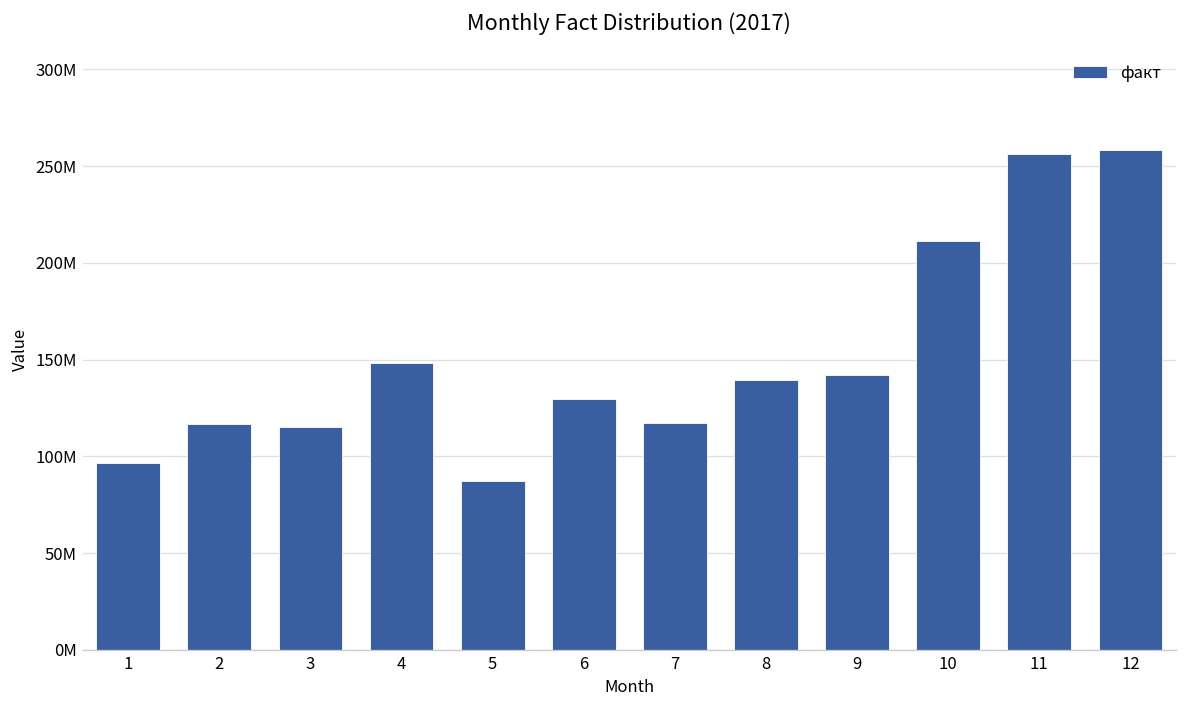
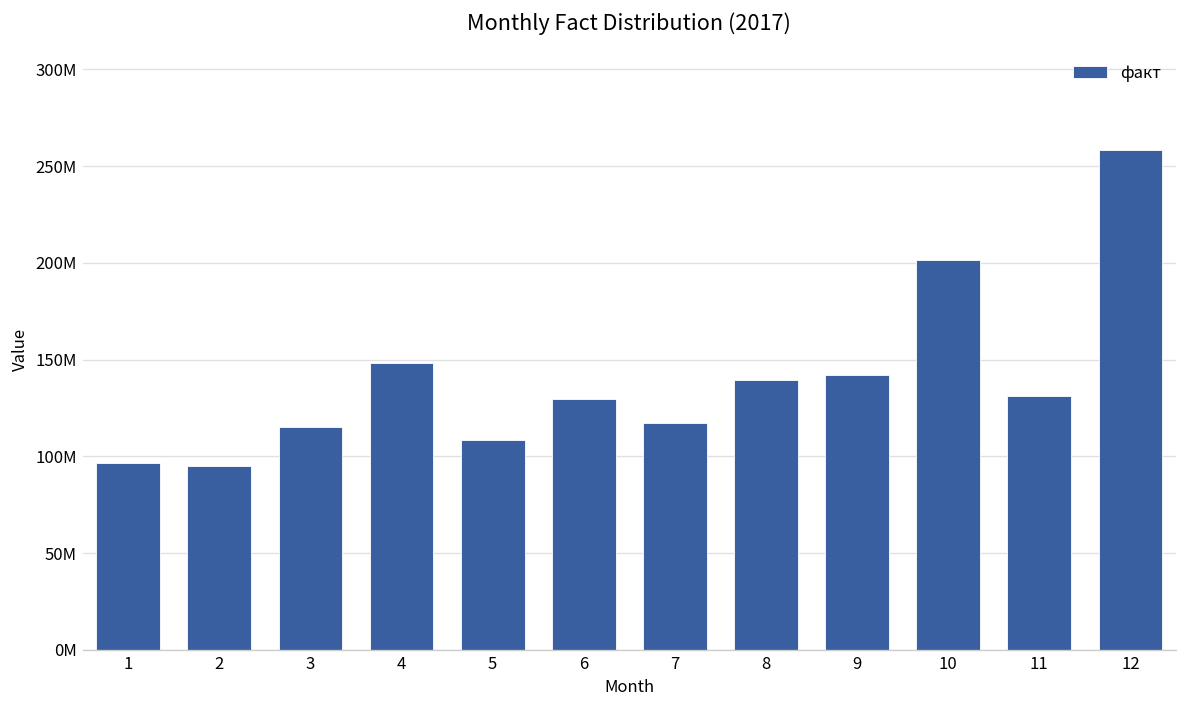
2: 117000000 -> 95000000
5: 87000000 -> 109000000
10: 212000000 -> 202000000
11: 256000000 -> 131000000
